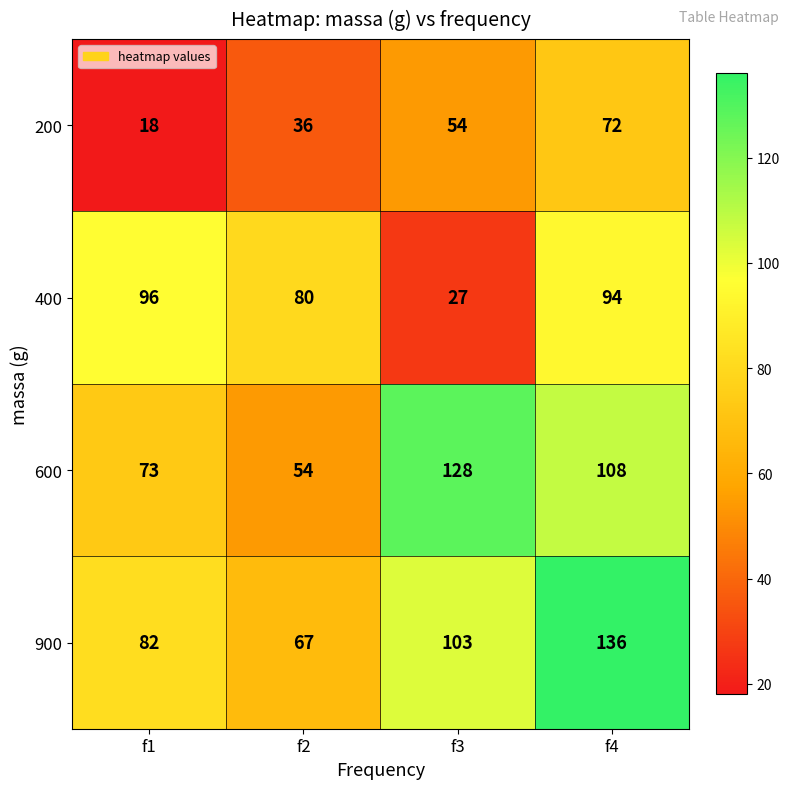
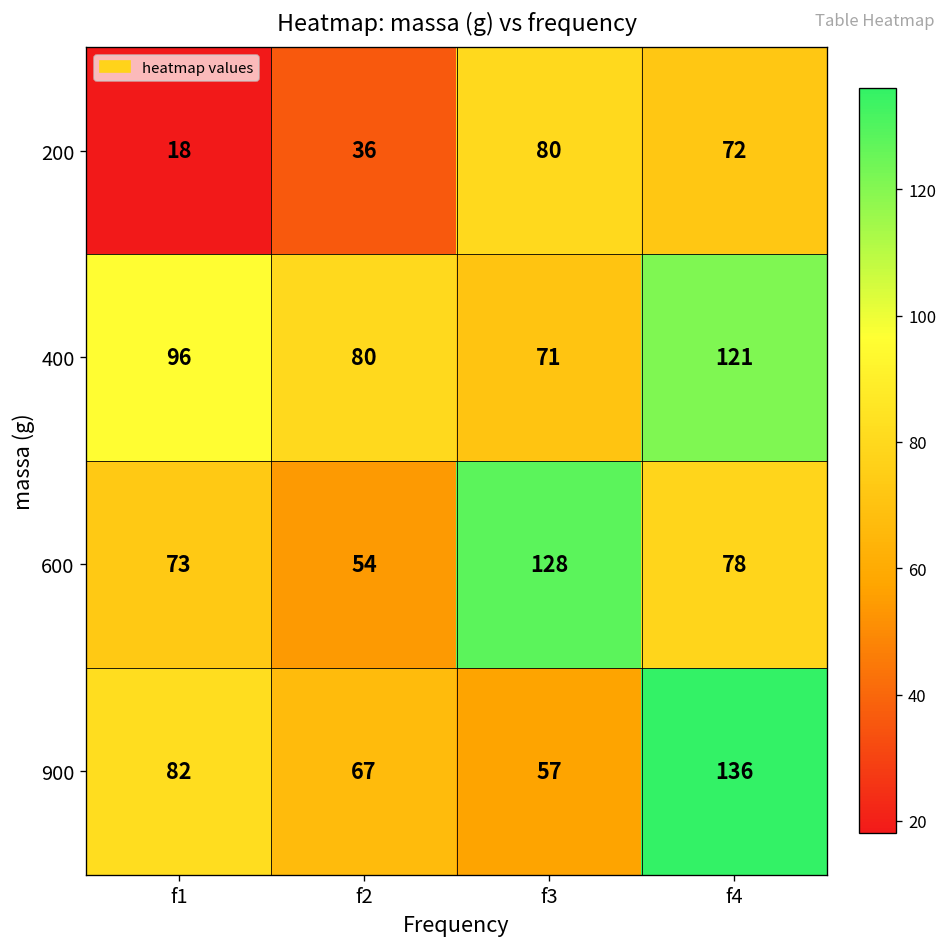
200, f3: 54 -> 80
400, f3: 27 -> 71
400, f4: 94 -> 121
600, f4: 108 -> 78
900, f3: 103 -> 57
